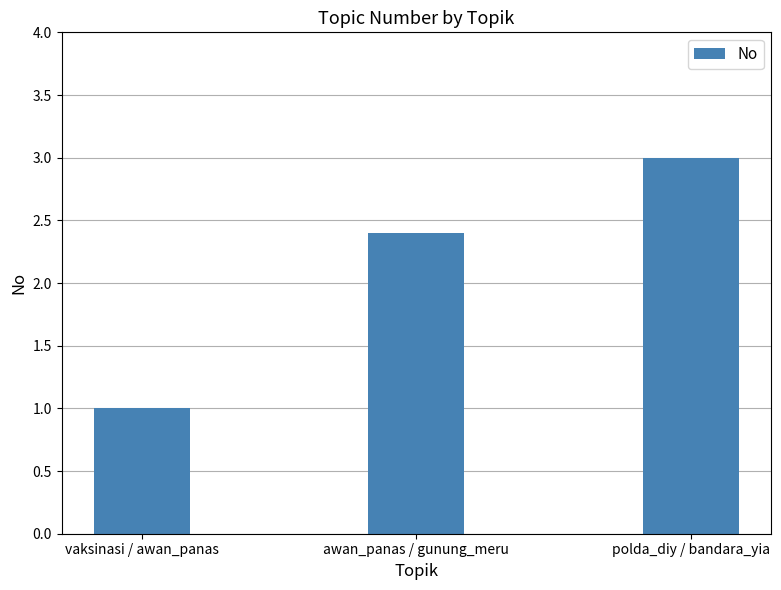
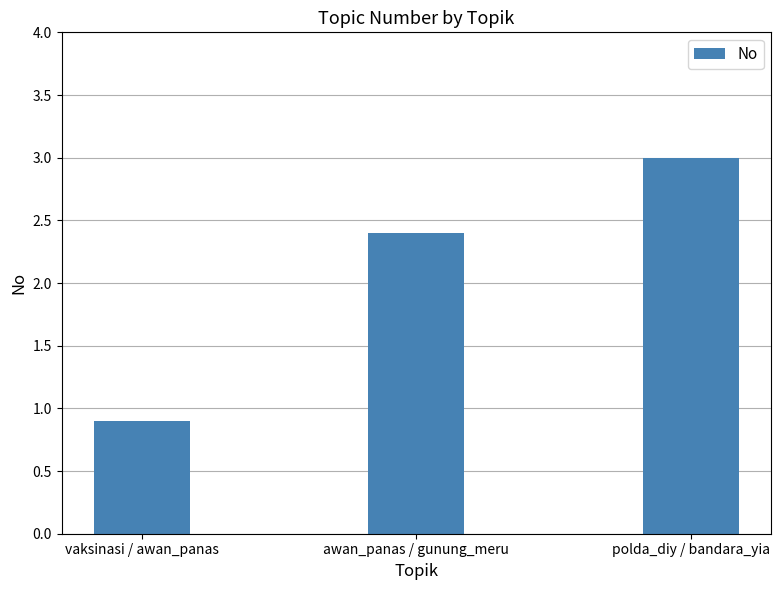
vaksinasi / awan_panas: 1.0 -> 0.9
